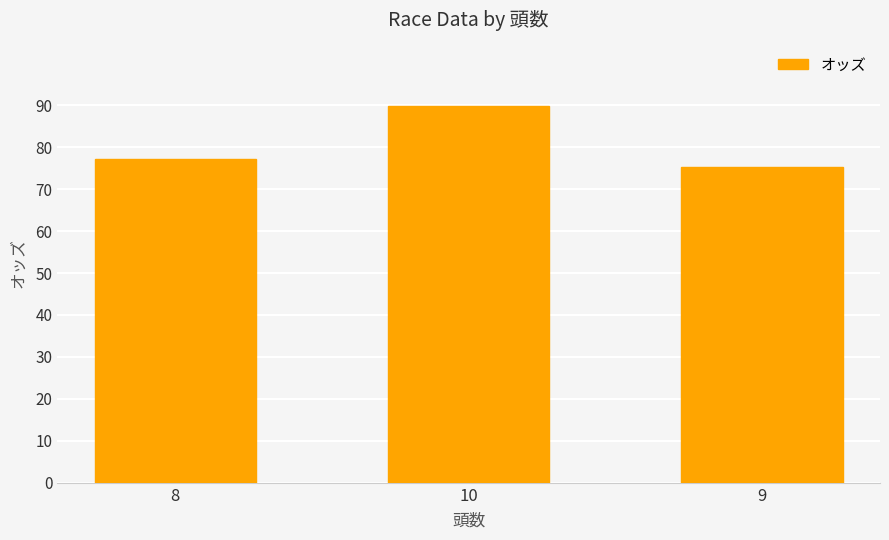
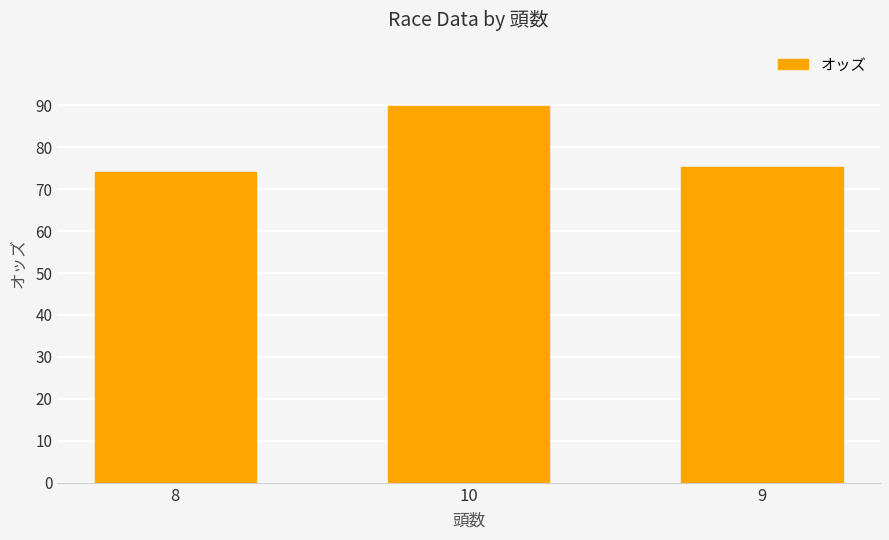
8: 77 -> 74
